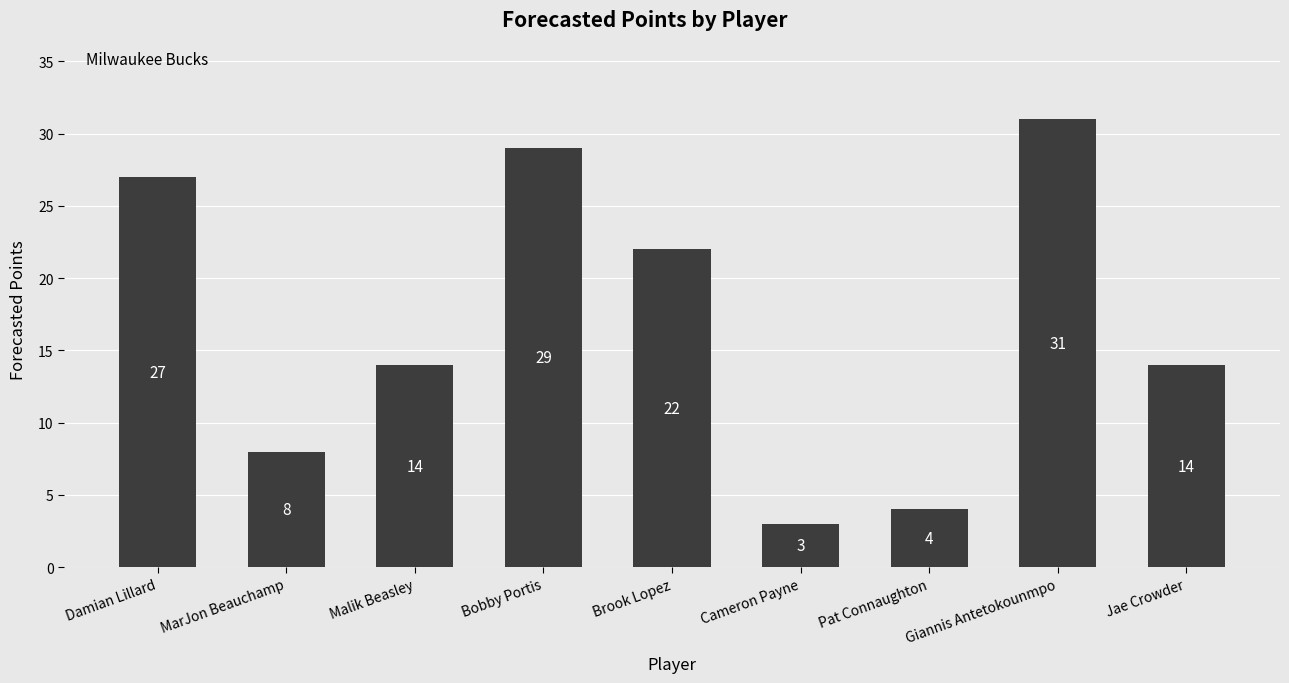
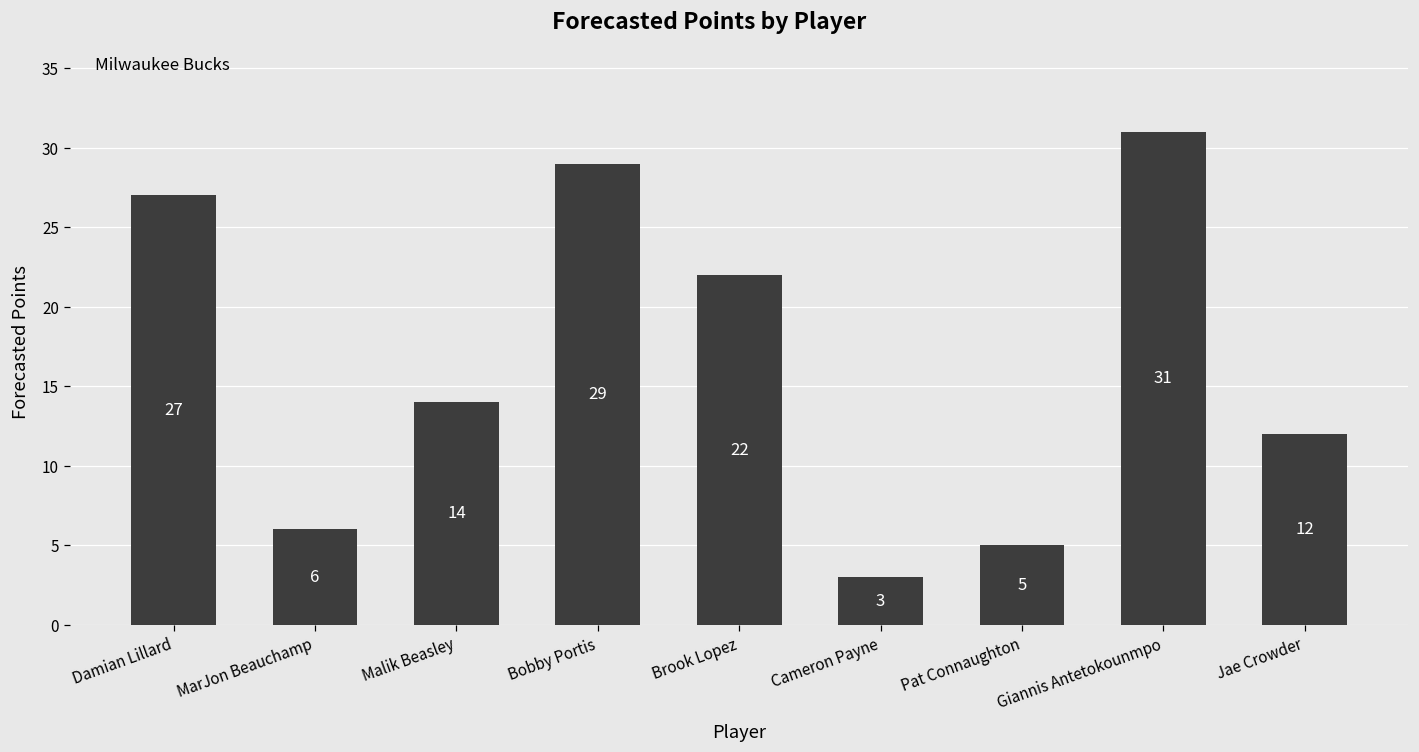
MarJon Beauchamp: 8 -> 6
Pat Connaughton: 4 -> 5
Jae Crowder: 14 -> 12
